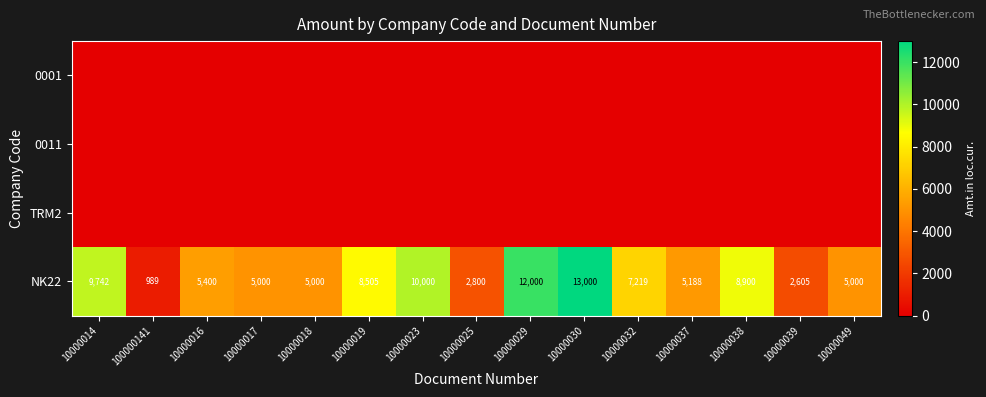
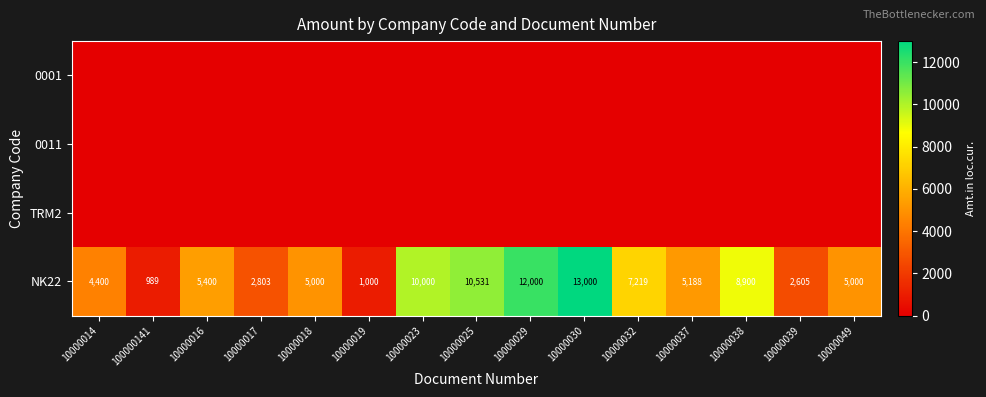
NK22, 10000014: 9,742 -> 4,400
NK22, 10000017: 5,000 -> 2,803
NK22, 10000019: 8,505 -> 1,000
NK22, 10000025: 2,800 -> 10,531
